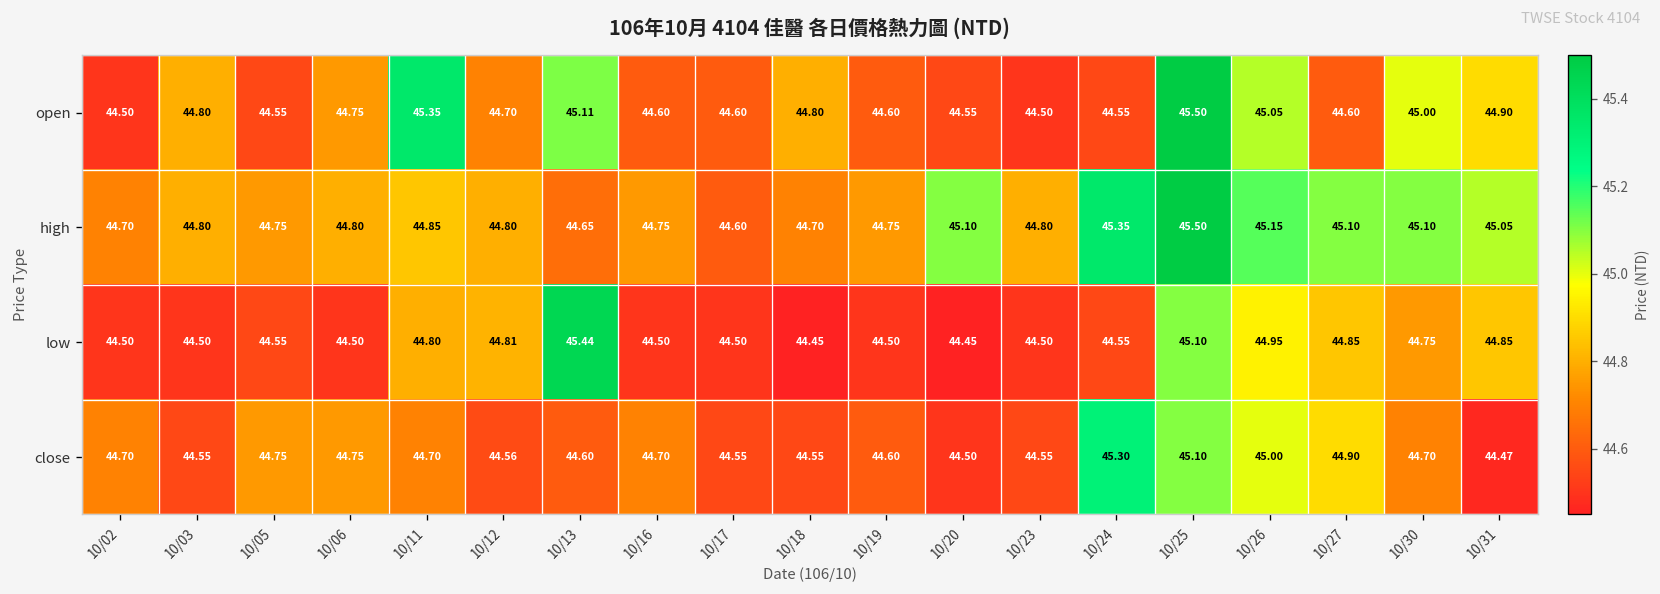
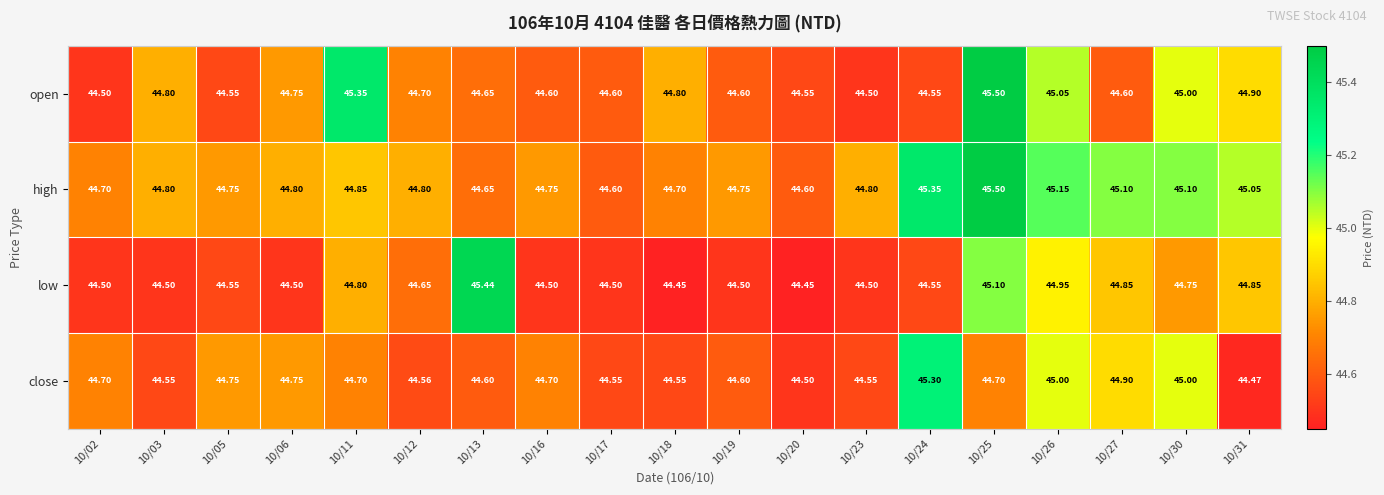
open, 10/13: 45.11 -> 44.65
high, 10/20: 45.10 -> 44.60
low, 10/12: 44.81 -> 44.65
close, 10/25: 45.10 -> 44.70
close, 10/30: 44.70 -> 45.00
